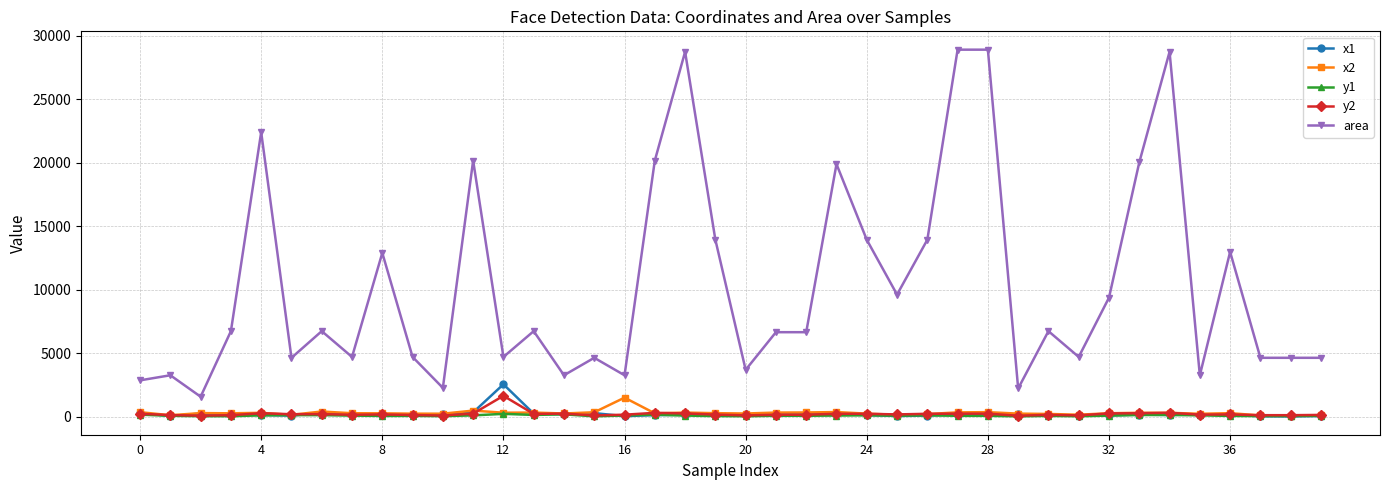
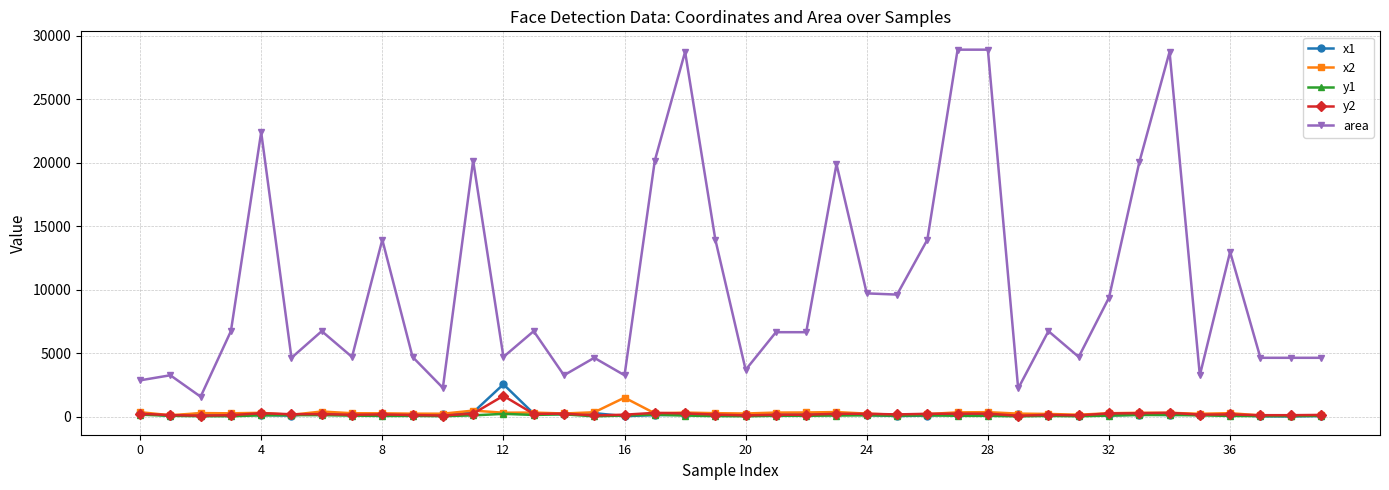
area, 8: 12900 -> 13900
area, 24: 13900 -> 9700
